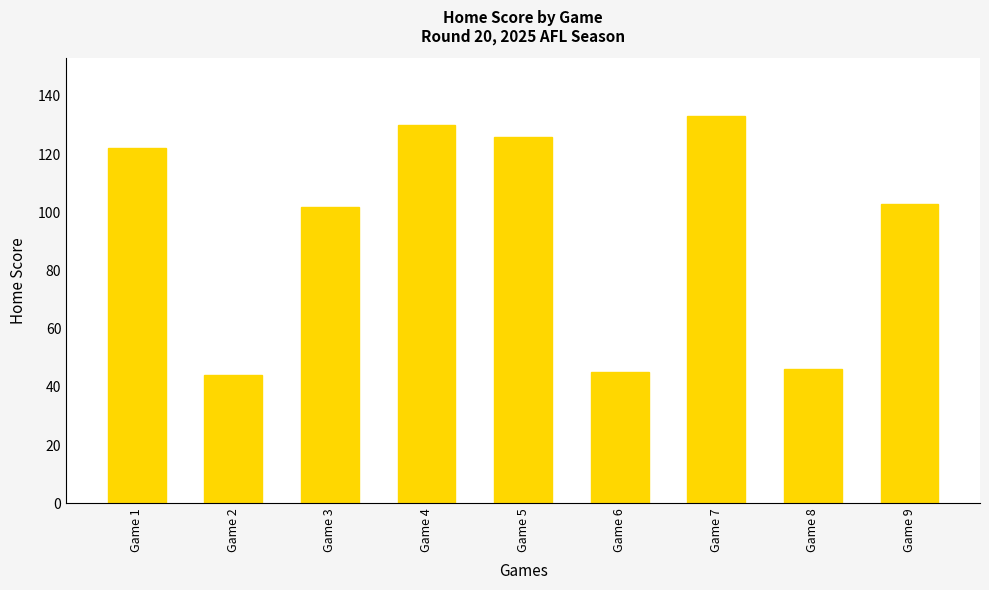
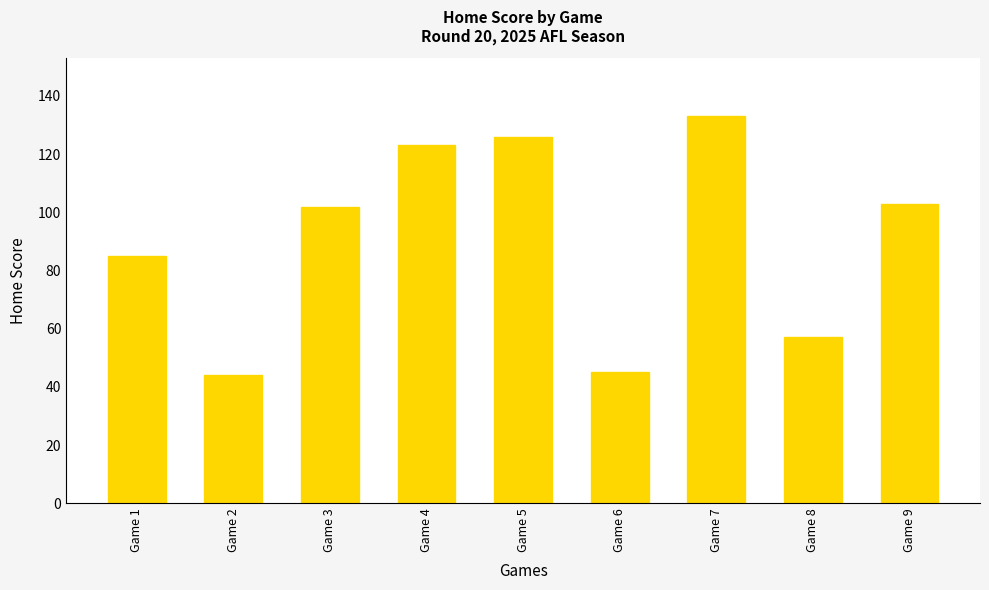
Game 1: 122 -> 85
Game 4: 130 -> 123
Game 8: 46 -> 57
